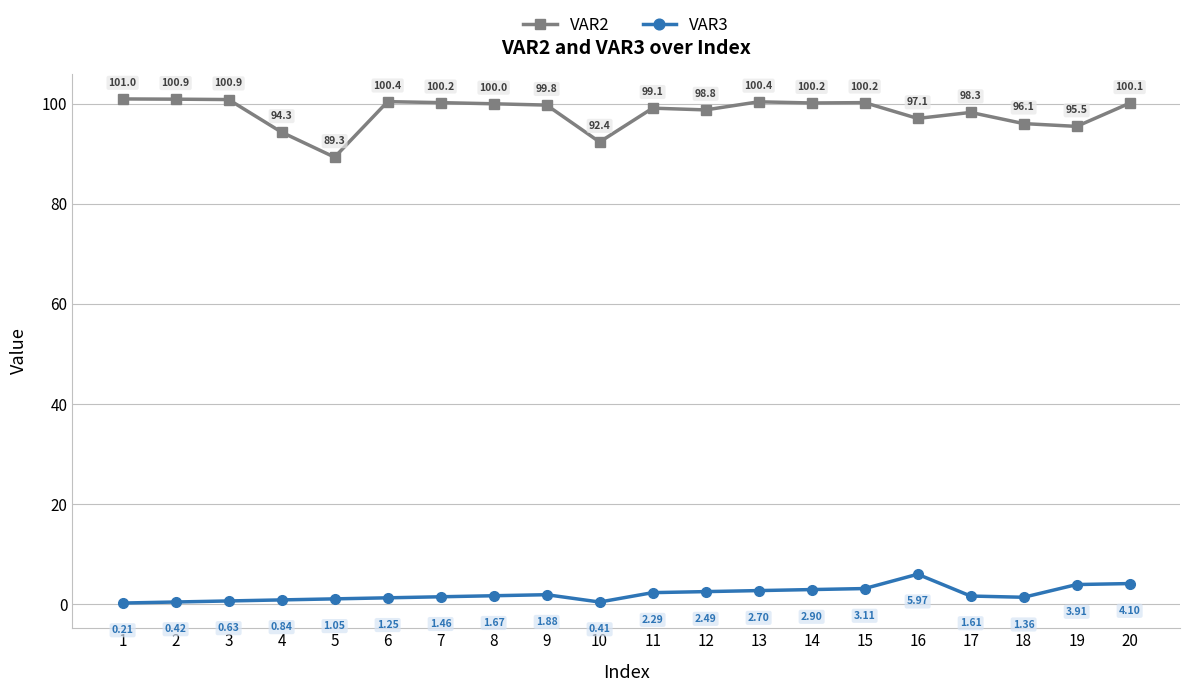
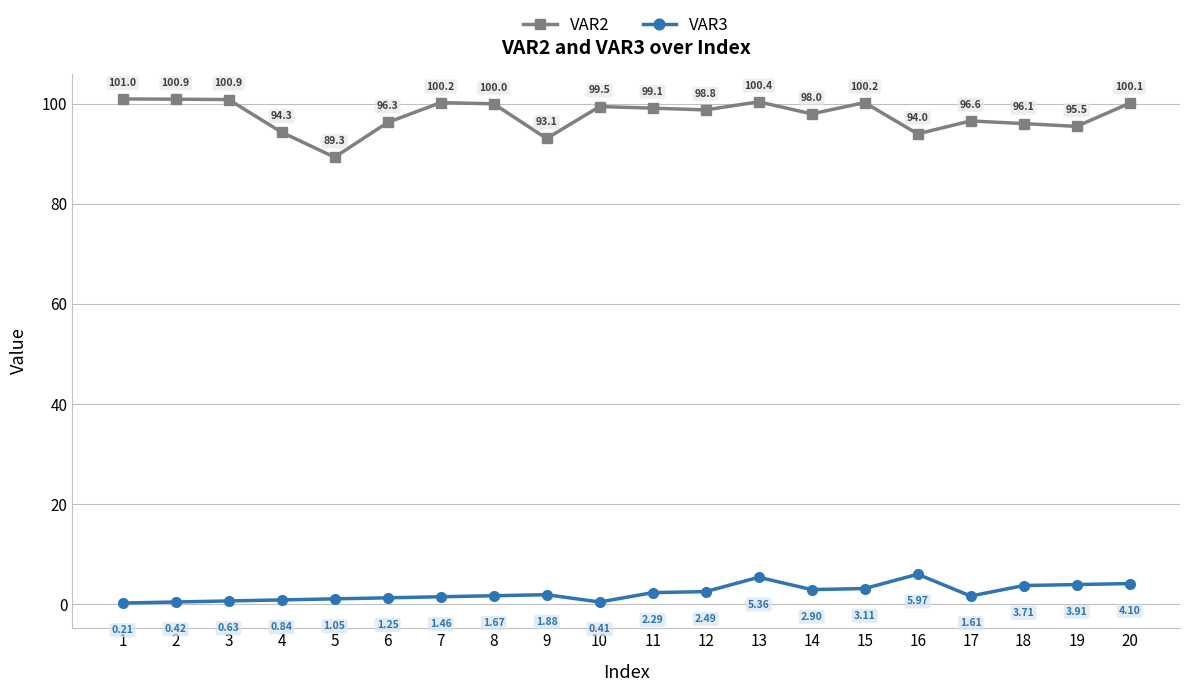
VAR2, 6: 100.4 -> 96.3
VAR2, 9: 99.8 -> 93.1
VAR2, 10: 92.4 -> 99.5
VAR3, 13: 2.70 -> 5.36
VAR2, 14: 100.2 -> 98.0
VAR2, 16: 97.1 -> 94.0
VAR2, 17: 98.3 -> 96.6
VAR3, 18: 1.36 -> 3.71
